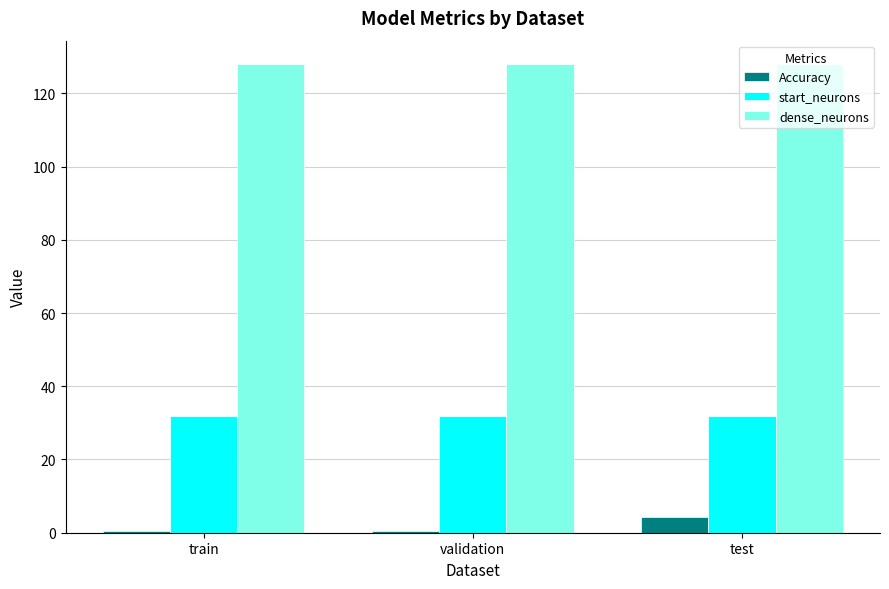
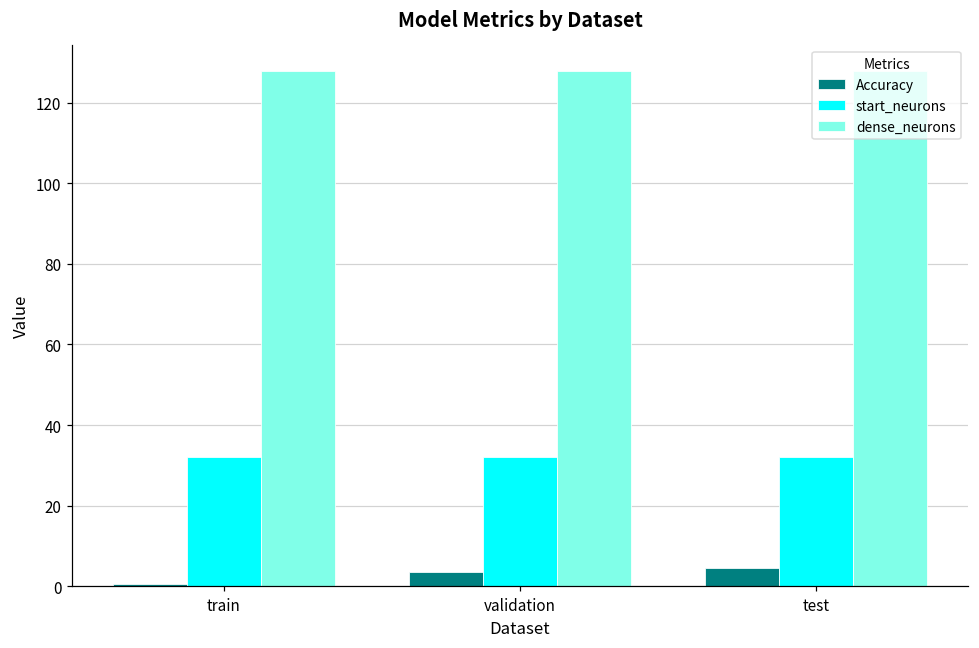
Accuracy, validation: 1 -> 4
